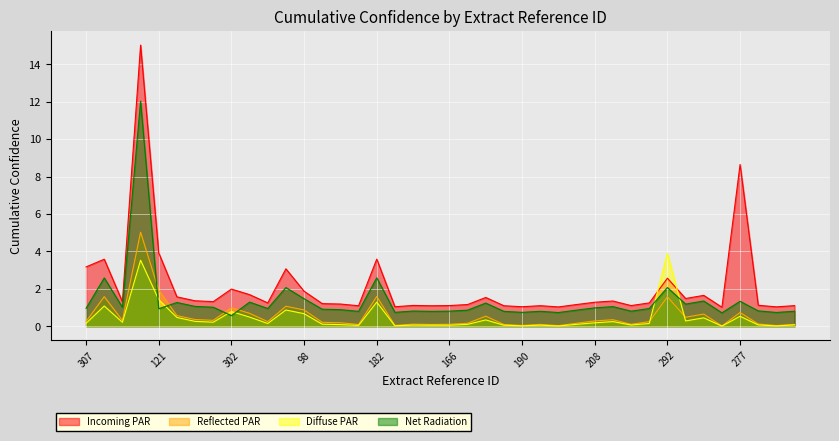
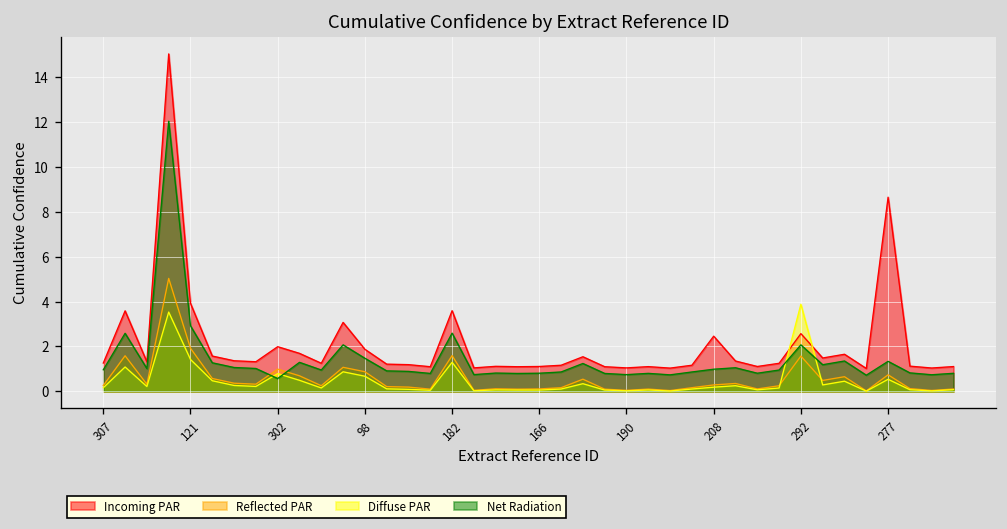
Incoming PAR, 307: 3.2 -> 1.3
Net Radiation, 121: 0.9 -> 2.9
Incoming PAR, 208: 1.3 -> 2.5
